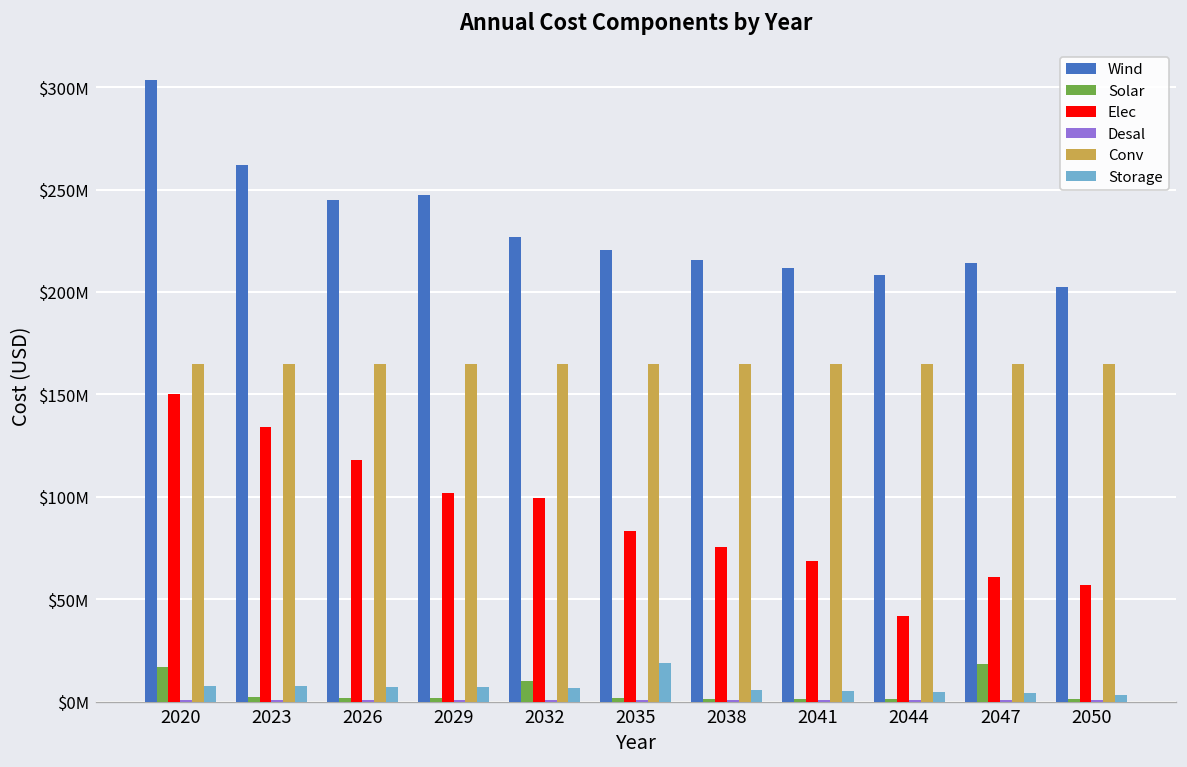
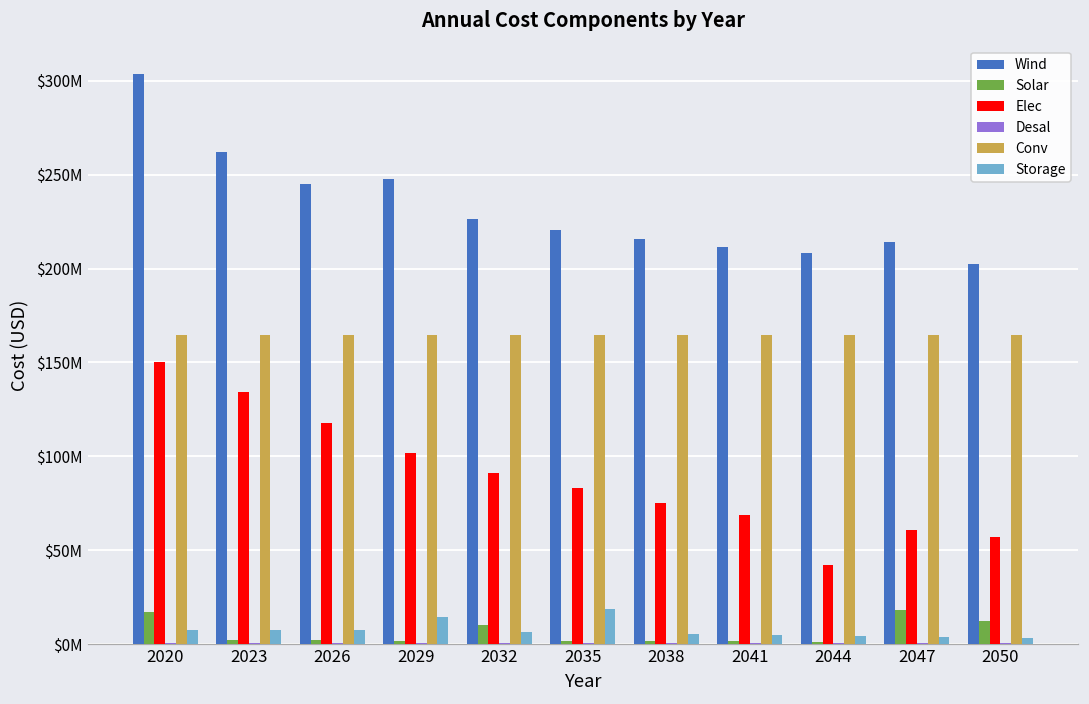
Storage, 2029: $7000000 -> $14000000
Elec, 2032: $99000000 -> $91000000
Solar, 2050: $1000000 -> $13000000
